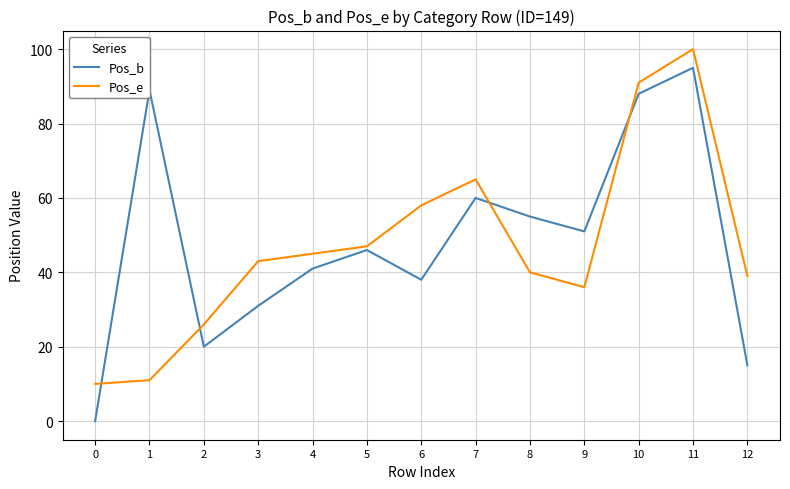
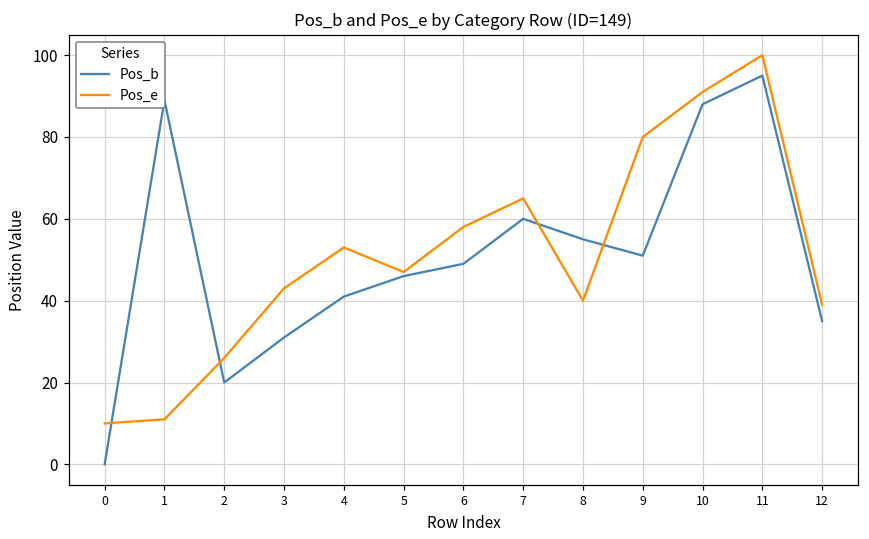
Pos_e, 4: 45 -> 53
Pos_b, 6: 38 -> 49
Pos_e, 9: 36 -> 80
Pos_b, 12: 15 -> 35
